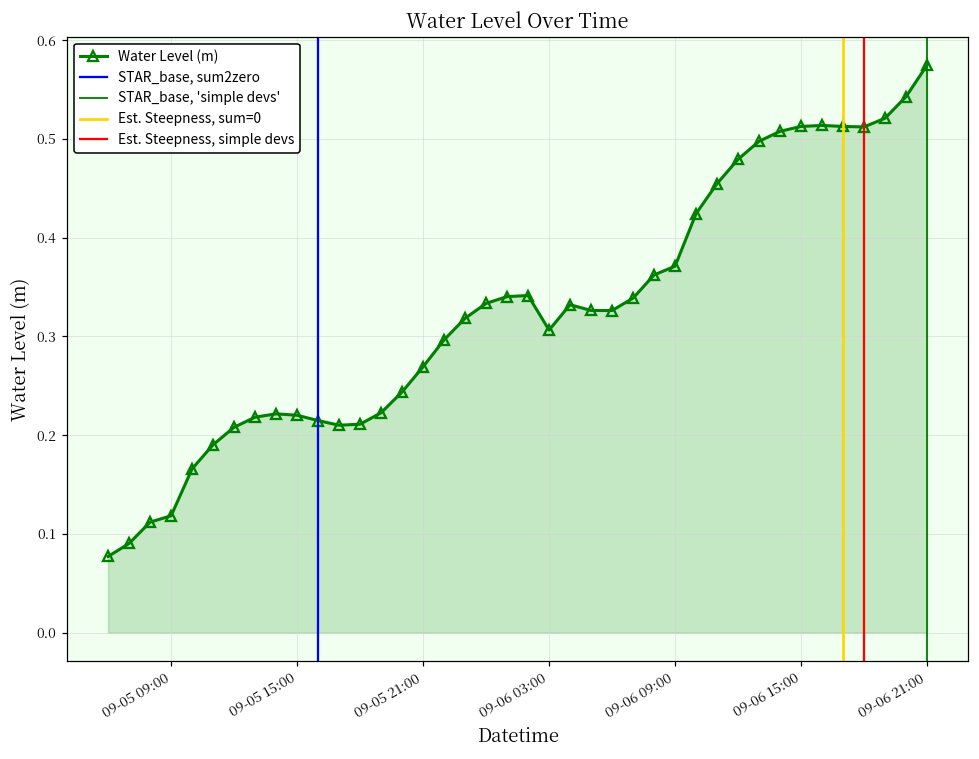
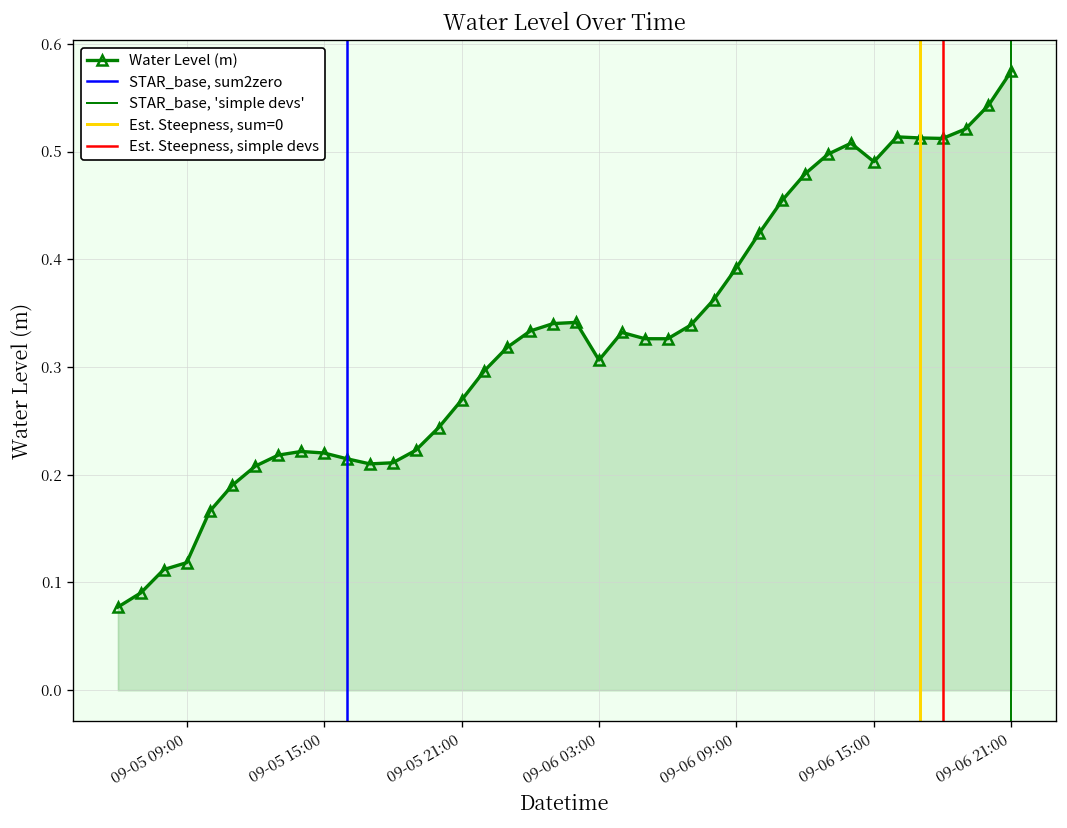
09-06 09:00: 0.37 -> 0.39
09-06 15:00: 0.51 -> 0.49
